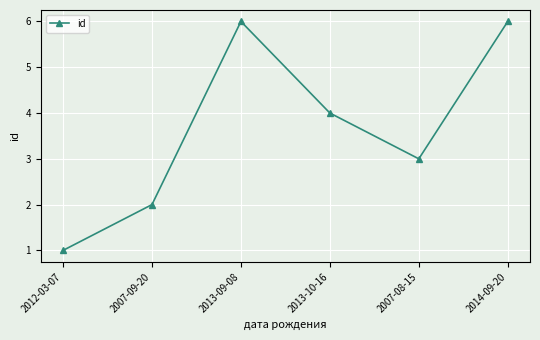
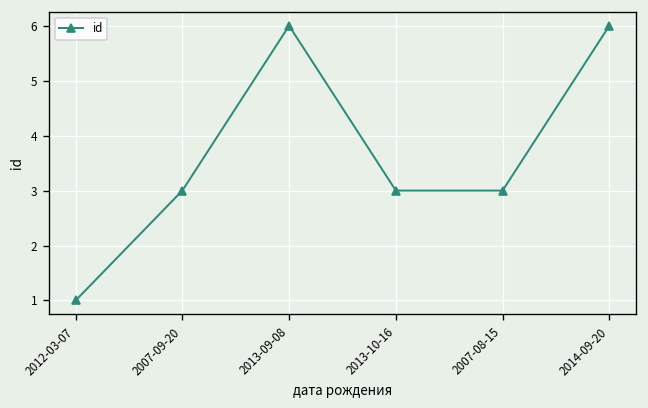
2007-09-20: 2 -> 3
2013-10-16: 4 -> 3
